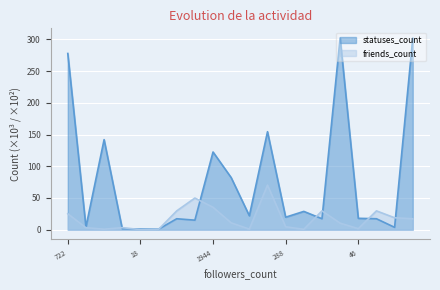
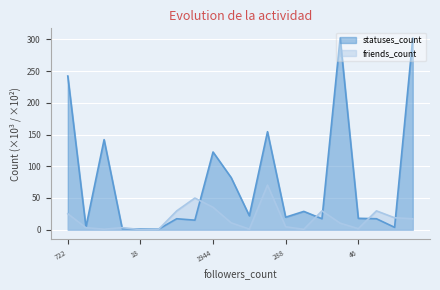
statuses_count, 722: 280 -> 240
